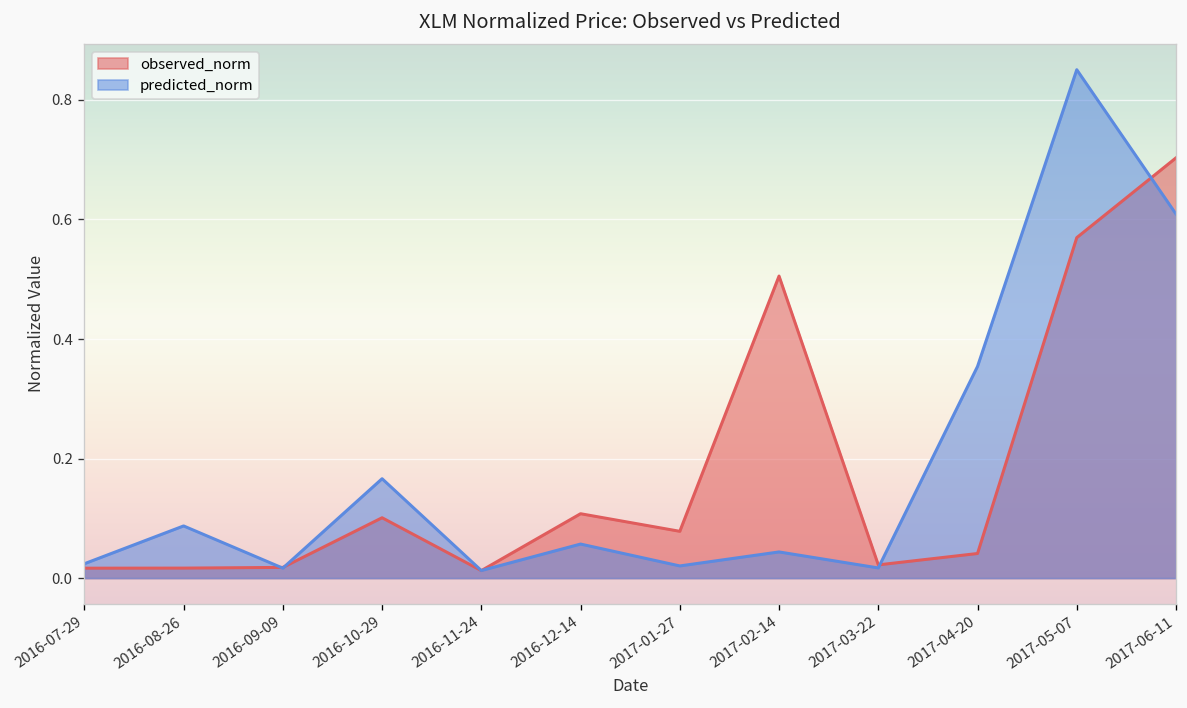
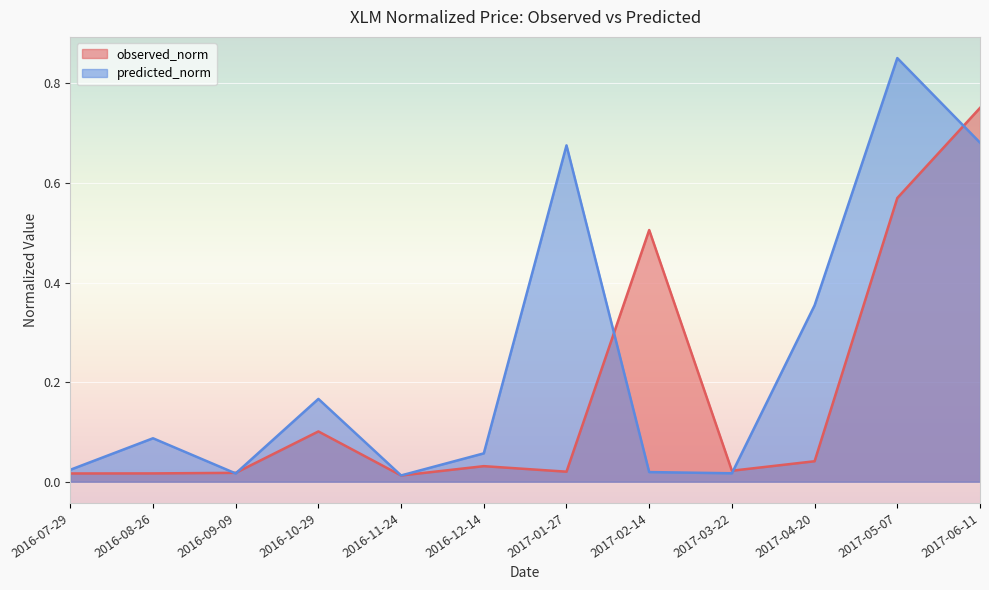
observed_norm, 2016-12-14: 0.11 -> 0.03
observed_norm, 2017-01-27: 0.08 -> 0.02
predicted_norm, 2017-01-27: 0.02 -> 0.68
predicted_norm, 2017-02-14: 0.04 -> 0.02
observed_norm, 2017-06-11: 0.70 -> 0.75
predicted_norm, 2017-06-11: 0.61 -> 0.68
